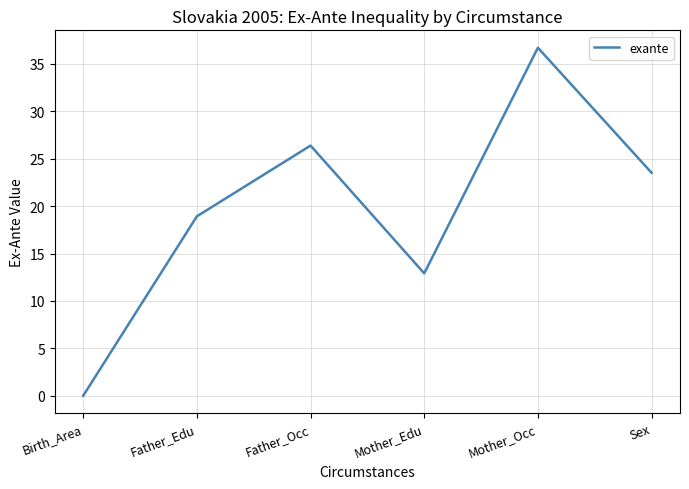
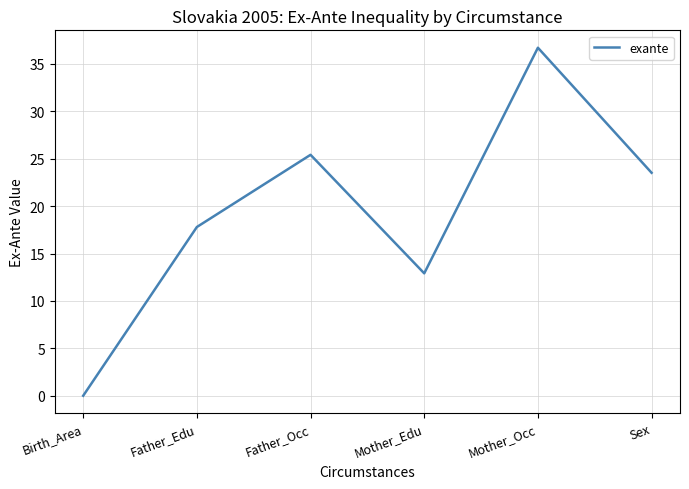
Father_Edu: 19 -> 18
Father_Occ: 26 -> 25
